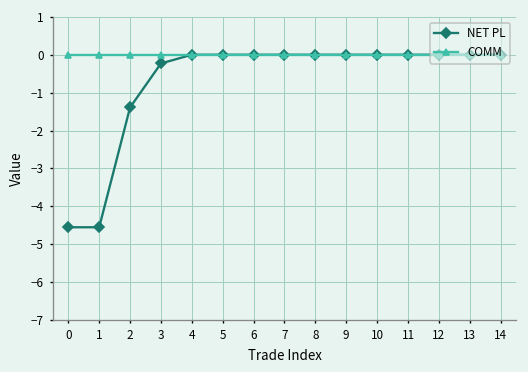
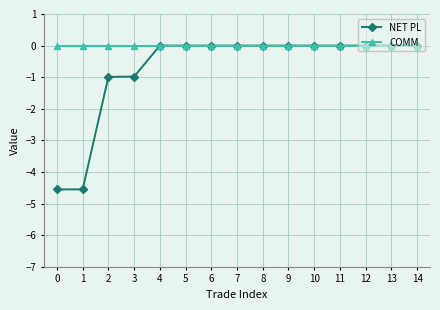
NET PL, 2: -1.4 -> -1.0
NET PL, 3: -0.2 -> -1.0
